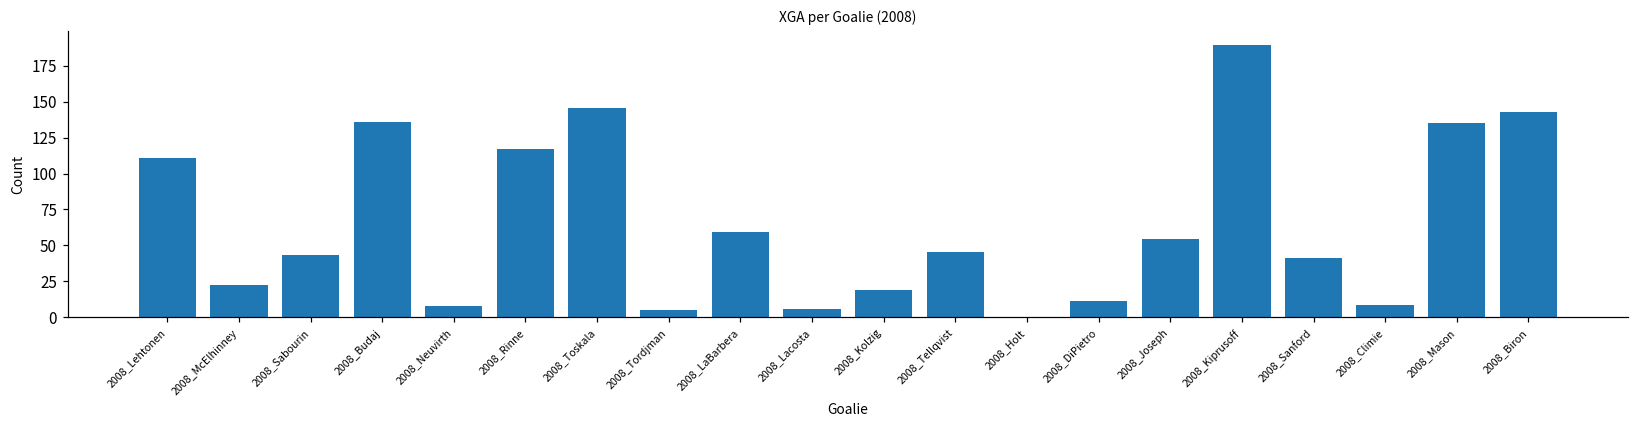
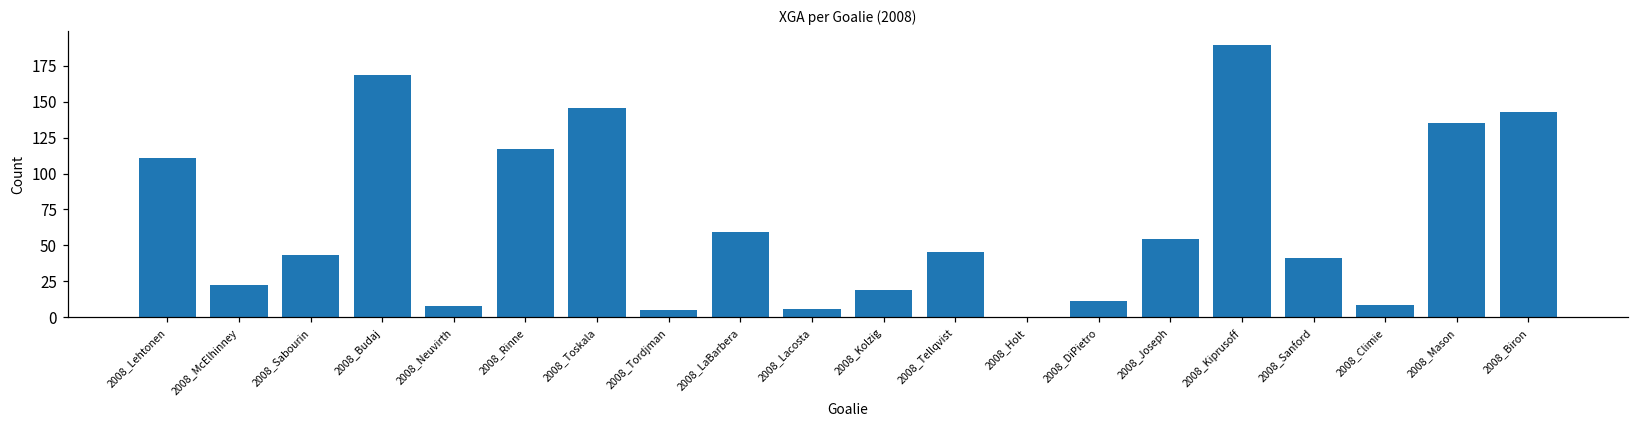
2008_Budaj: 136 -> 169
